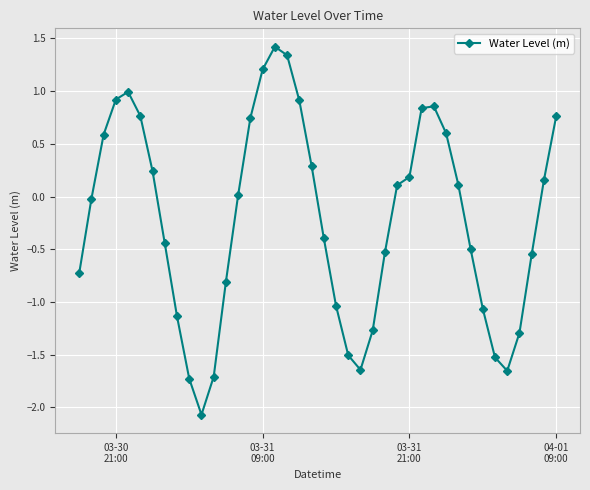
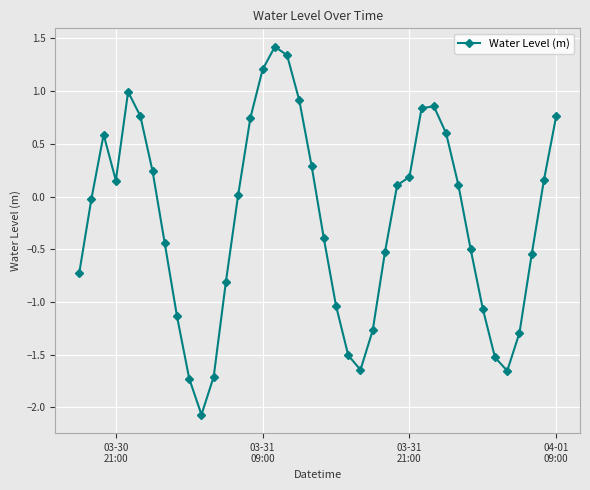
03-30 21:00: 0.92 -> 0.15
